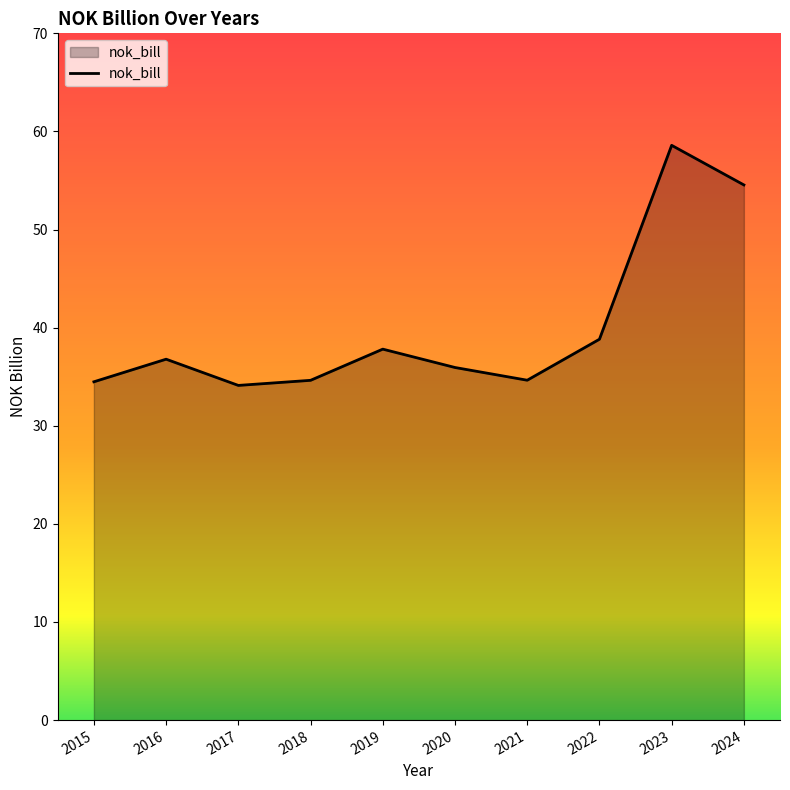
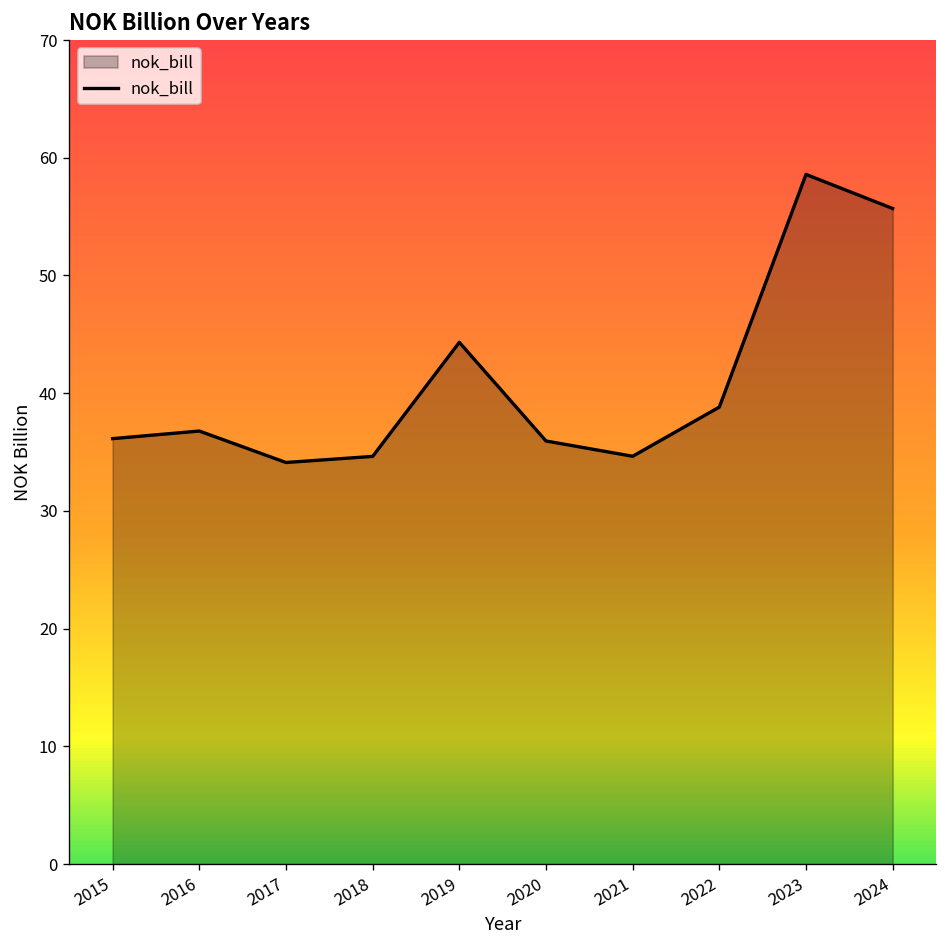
2015: 34 -> 36
2019: 38 -> 44
2024: 55 -> 56
